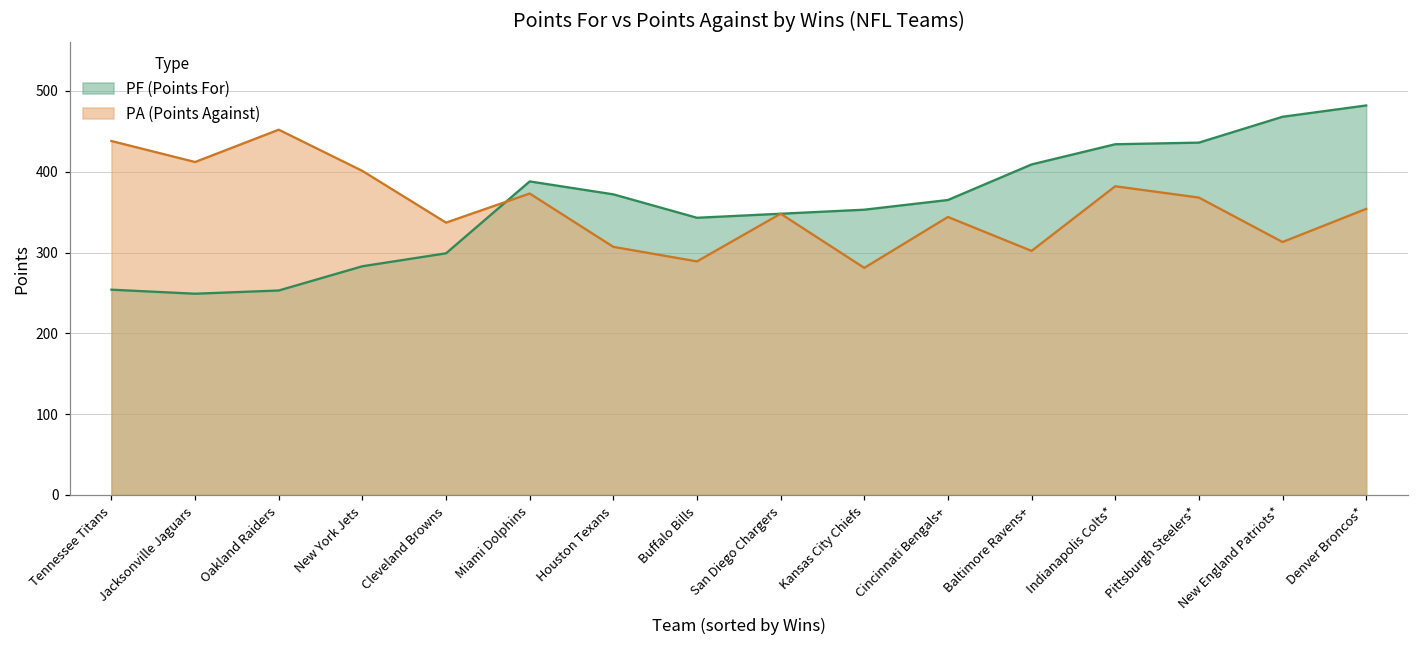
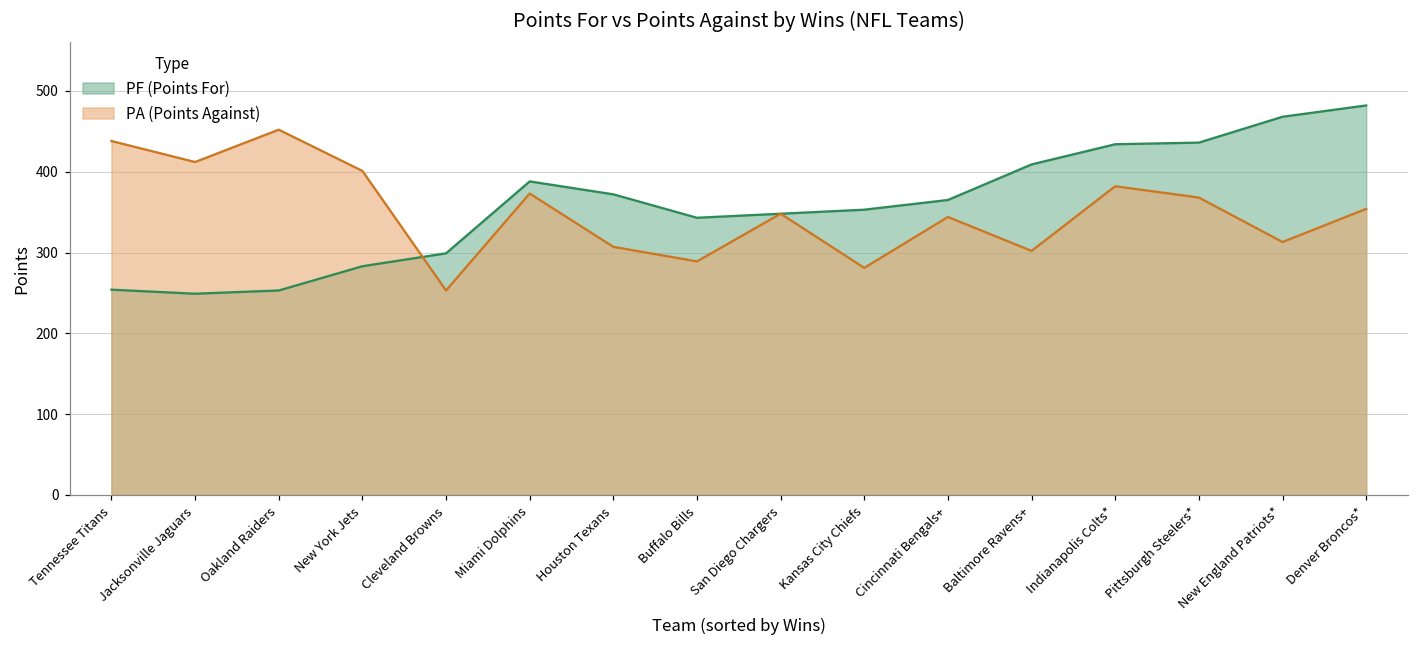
PA (Points Against), Cleveland Browns: 340 -> 250
